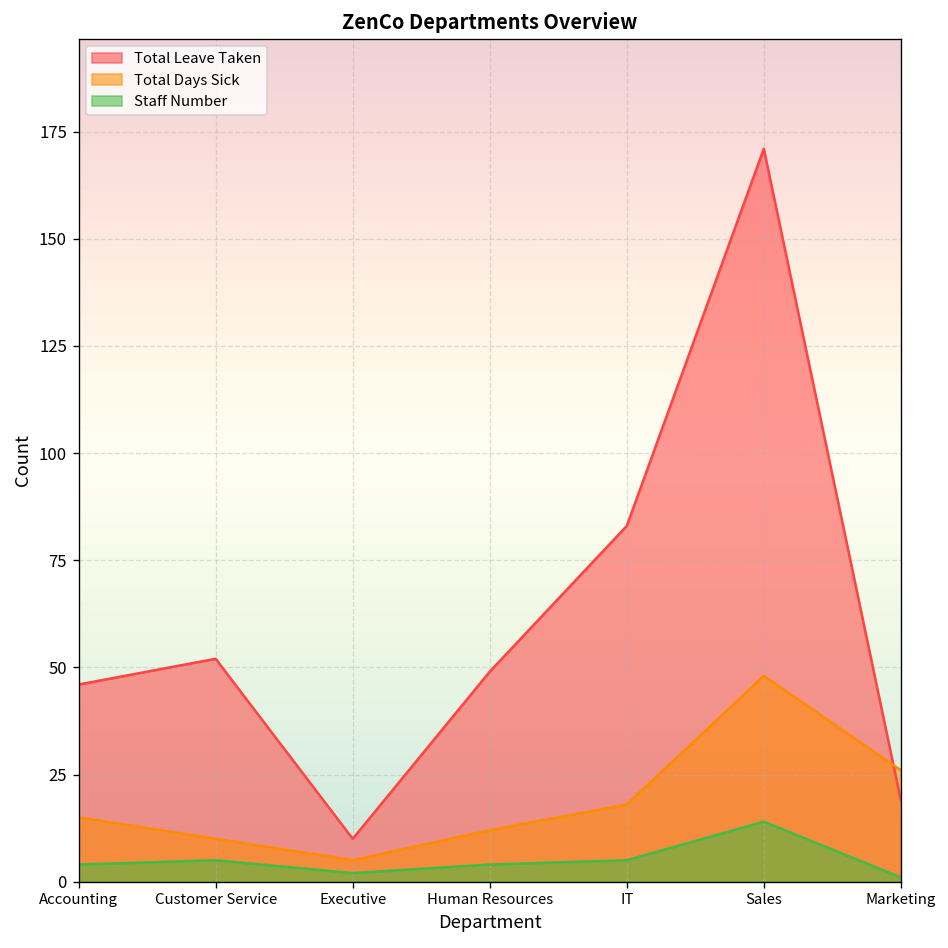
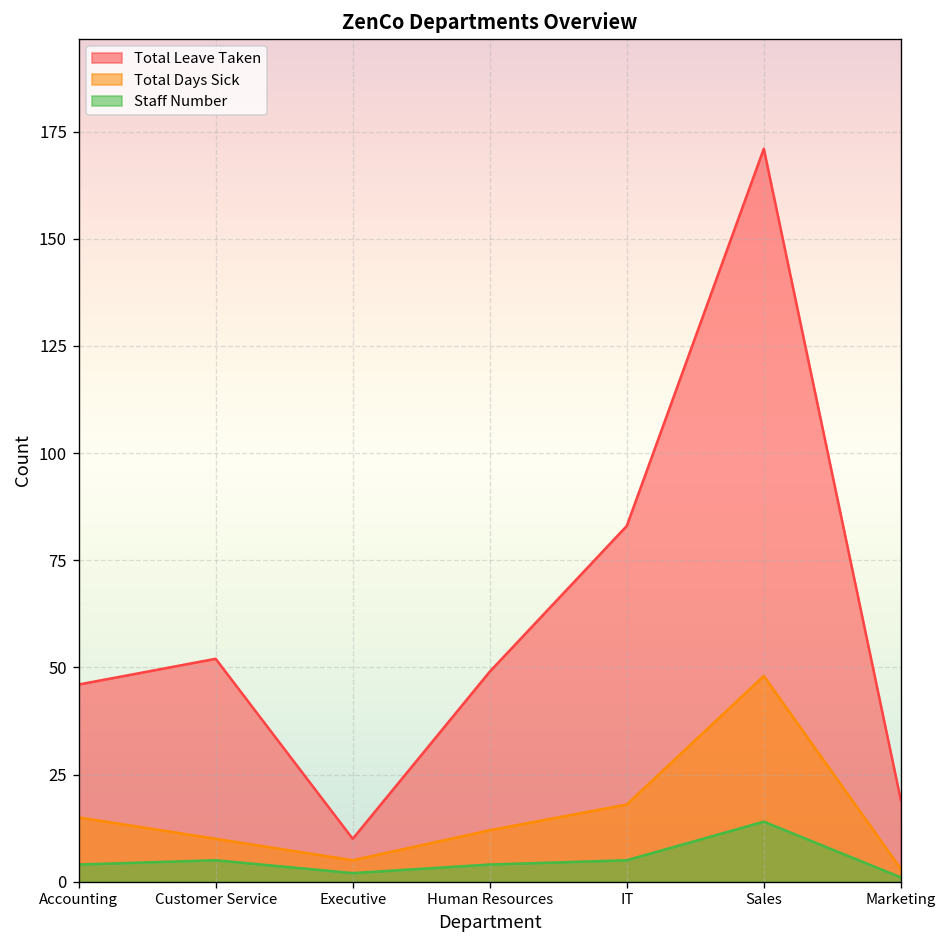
Total Days Sick, Marketing: 26 -> 3
